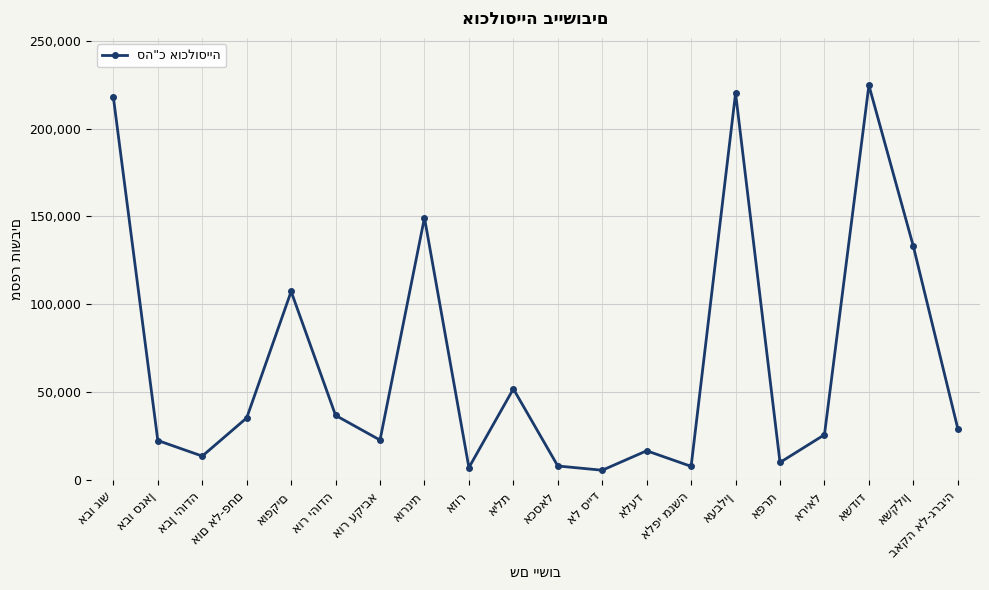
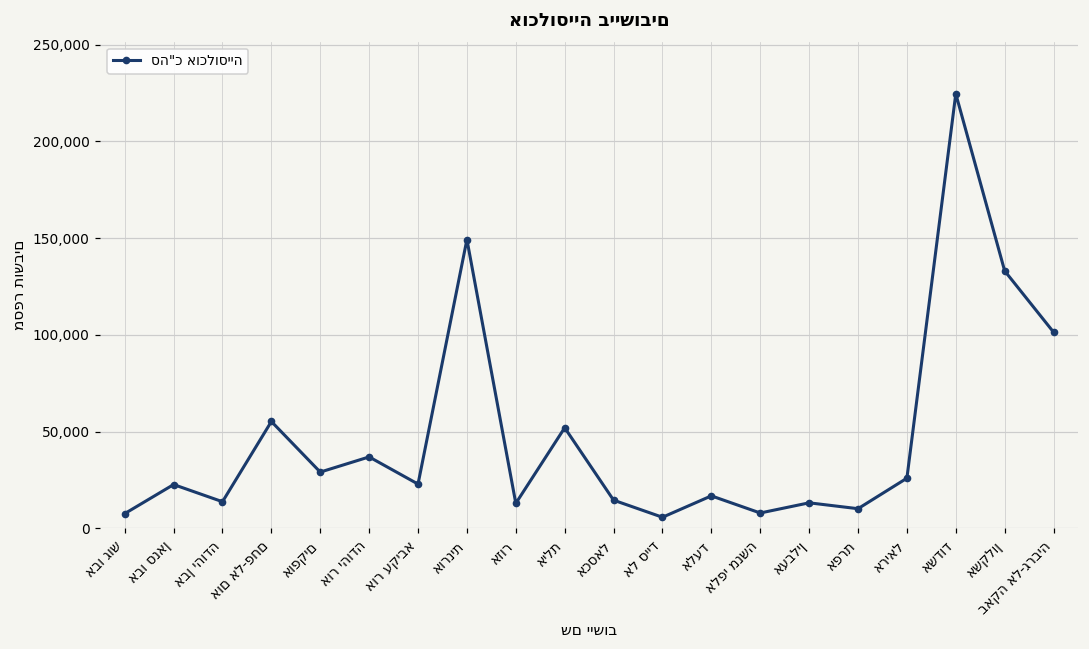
אבו גוש: 218,000 -> 8,000
אום אל-פחם: 35,000 -> 55,000
אופקים: 107,000 -> 29,000
אזור: 7,000 -> 13,000
אכסאל: 8,000 -> 15,000
אעבלין: 220,000 -> 13,000
באקה אל-גרביה: 29,000 -> 101,000
